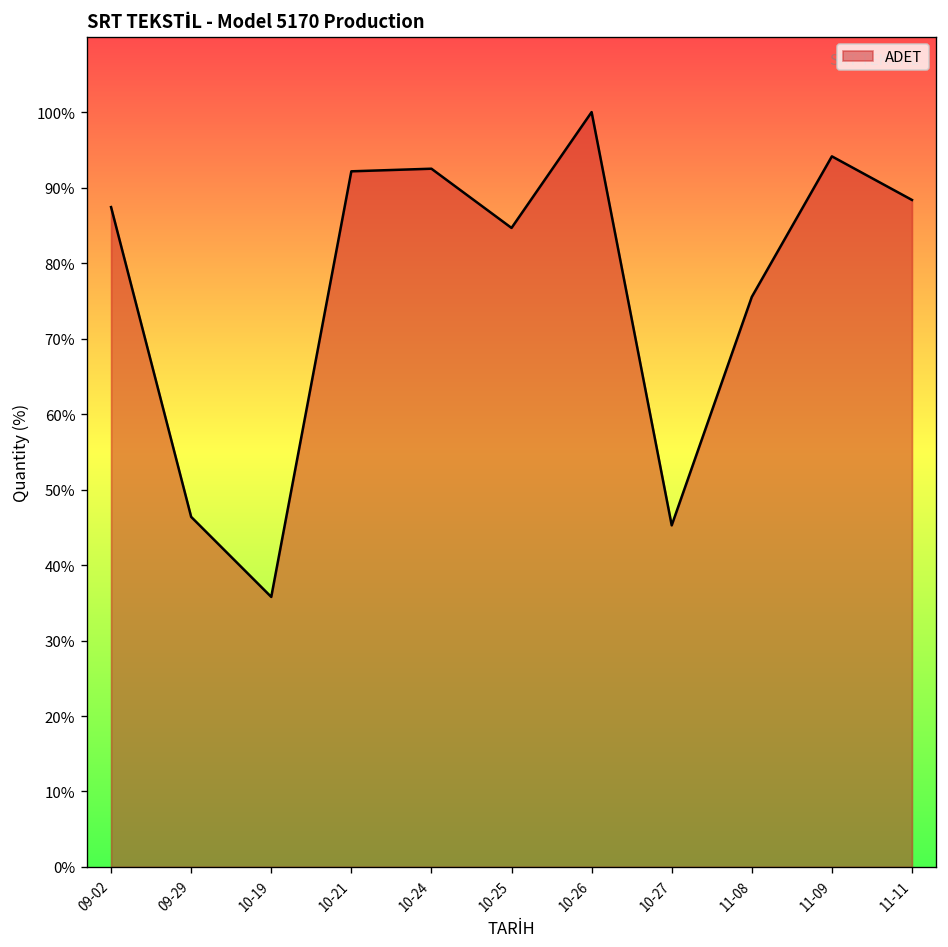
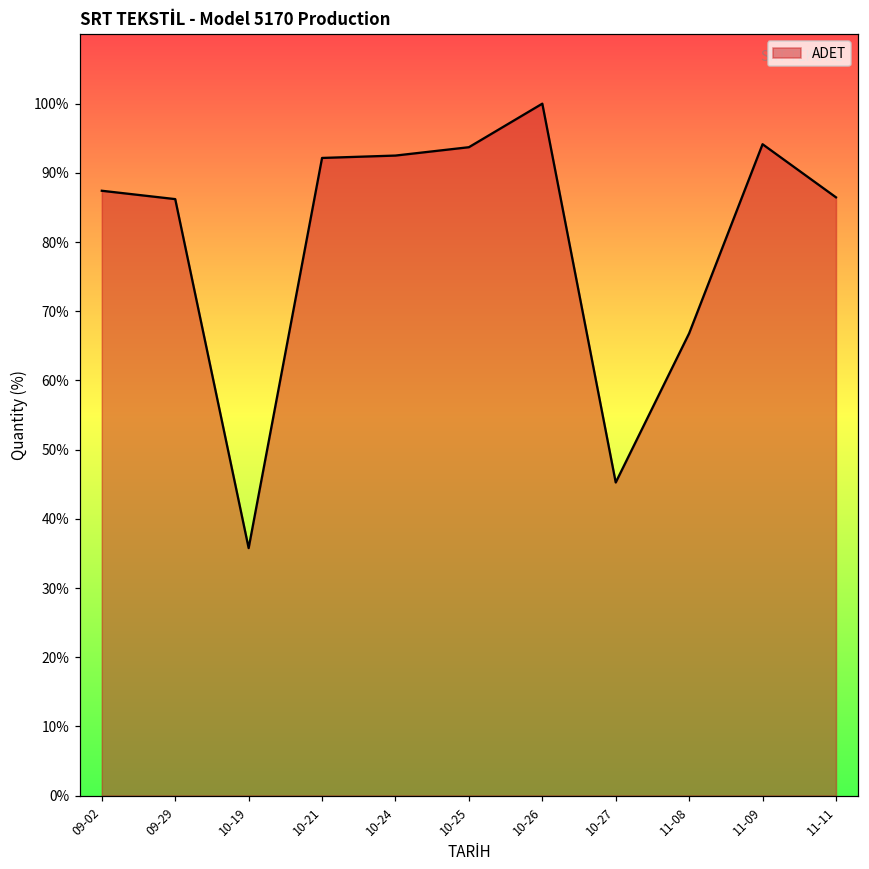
09-29: 46% -> 86%
10-25: 85% -> 94%
11-08: 76% -> 67%
11-11: 88% -> 86%
